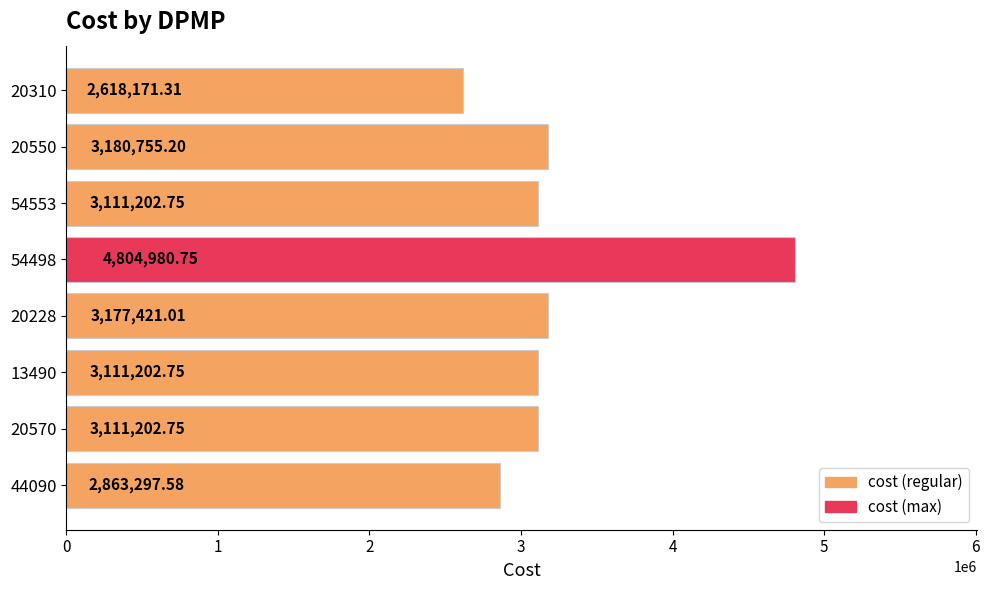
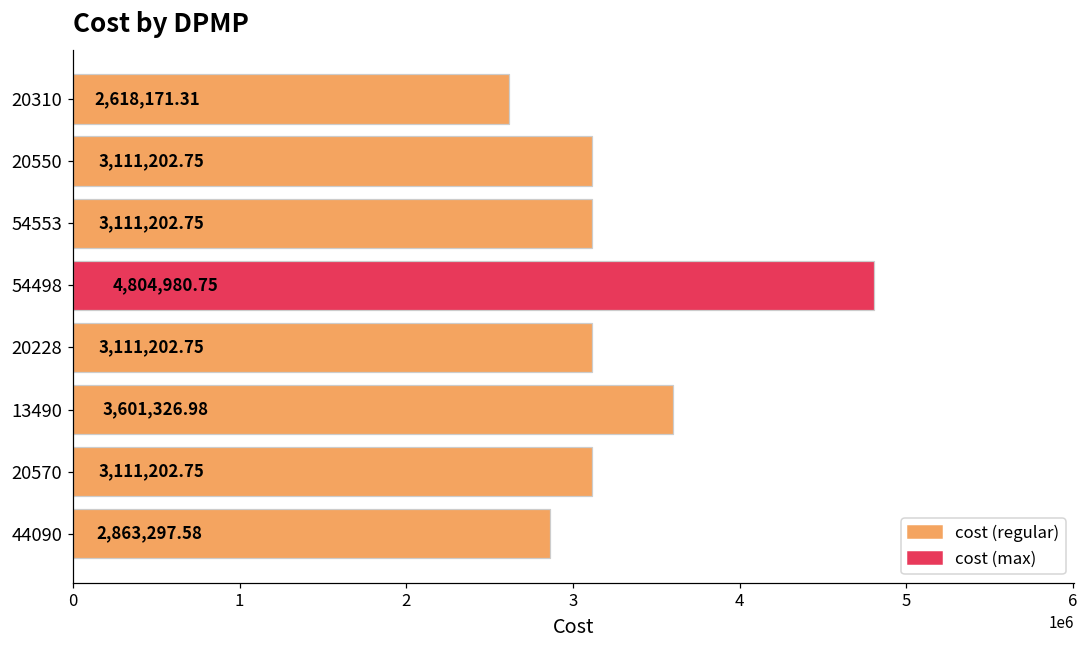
20550: 3,180,755.20 -> 3,111,202.75
20228: 3,177,421.01 -> 3,111,202.75
13490: 3,111,202.75 -> 3,601,326.98
